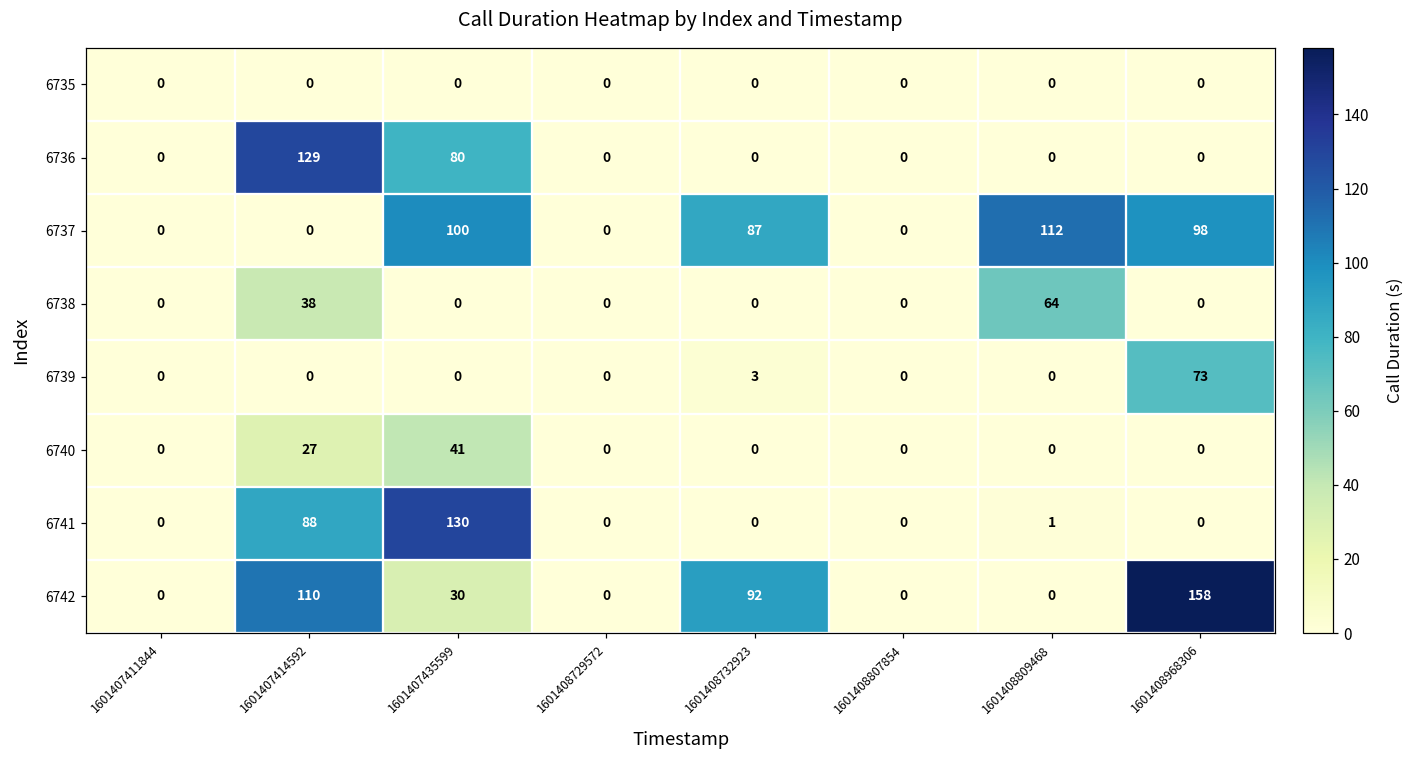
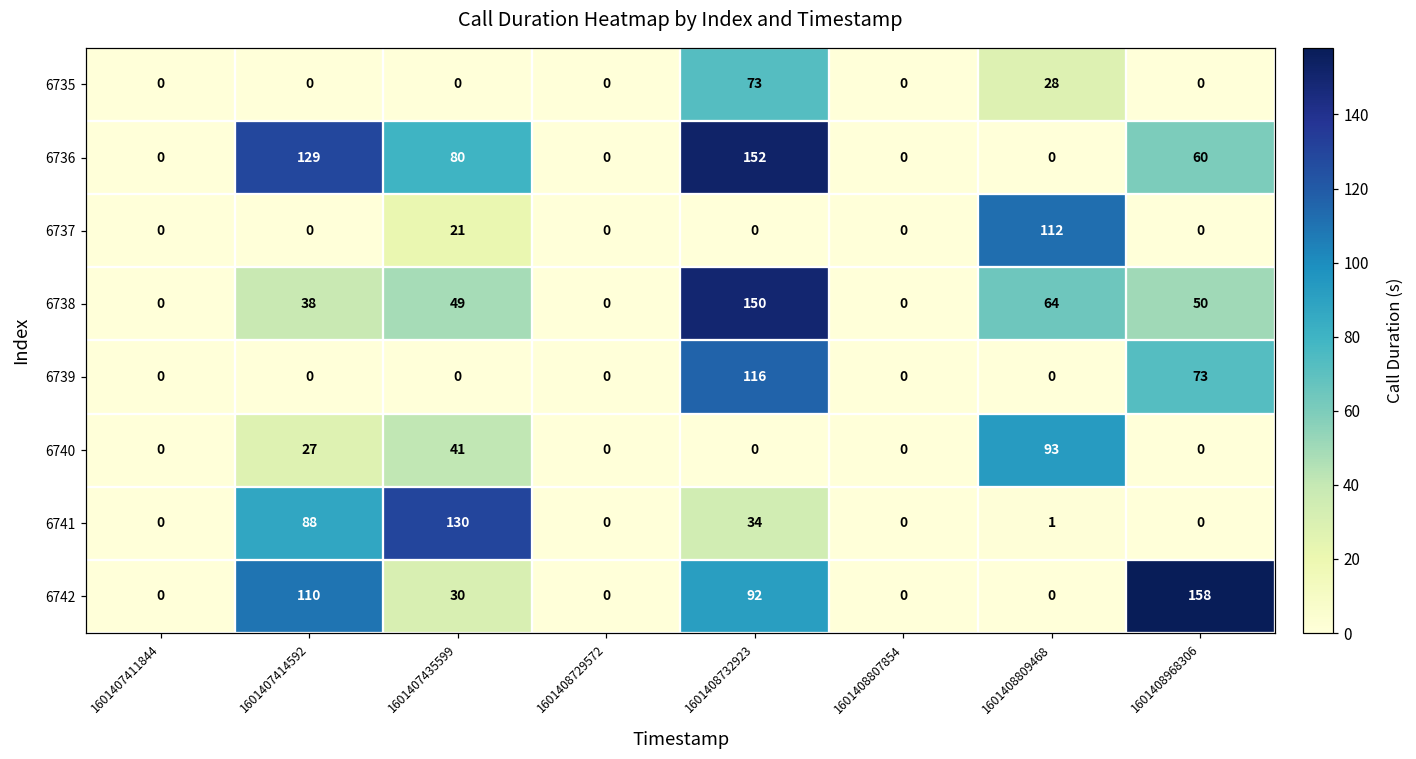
6735, 1601408732923: 0 -> 73
6735, 1601408809468: 0 -> 28
6736, 1601408732923: 0 -> 152
6736, 1601408968306: 0 -> 60
6737, 1601407435599: 100 -> 21
6737, 1601408732923: 87 -> 0
6737, 1601408968306: 98 -> 0
6738, 1601407435599: 0 -> 49
6738, 1601408732923: 0 -> 150
6738, 1601408968306: 0 -> 50
6739, 1601408732923: 3 -> 116
6740, 1601408809468: 0 -> 93
6741, 1601408732923: 0 -> 34
